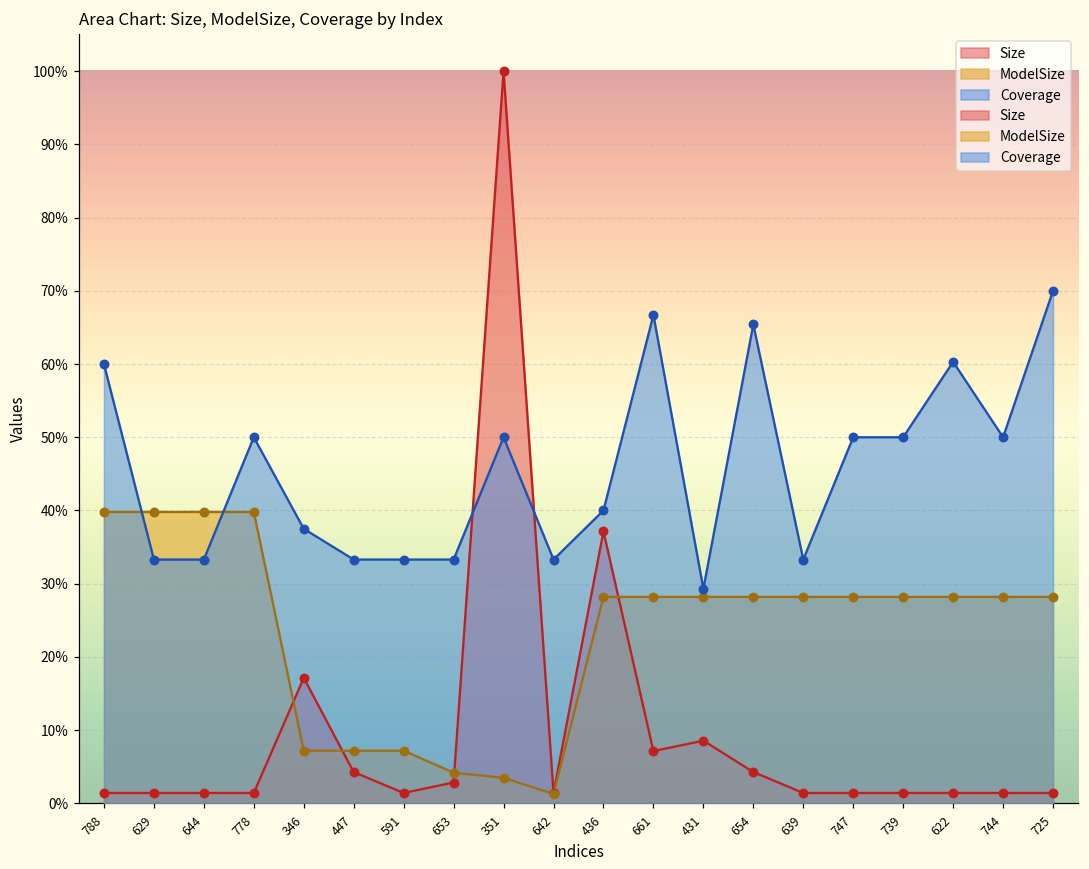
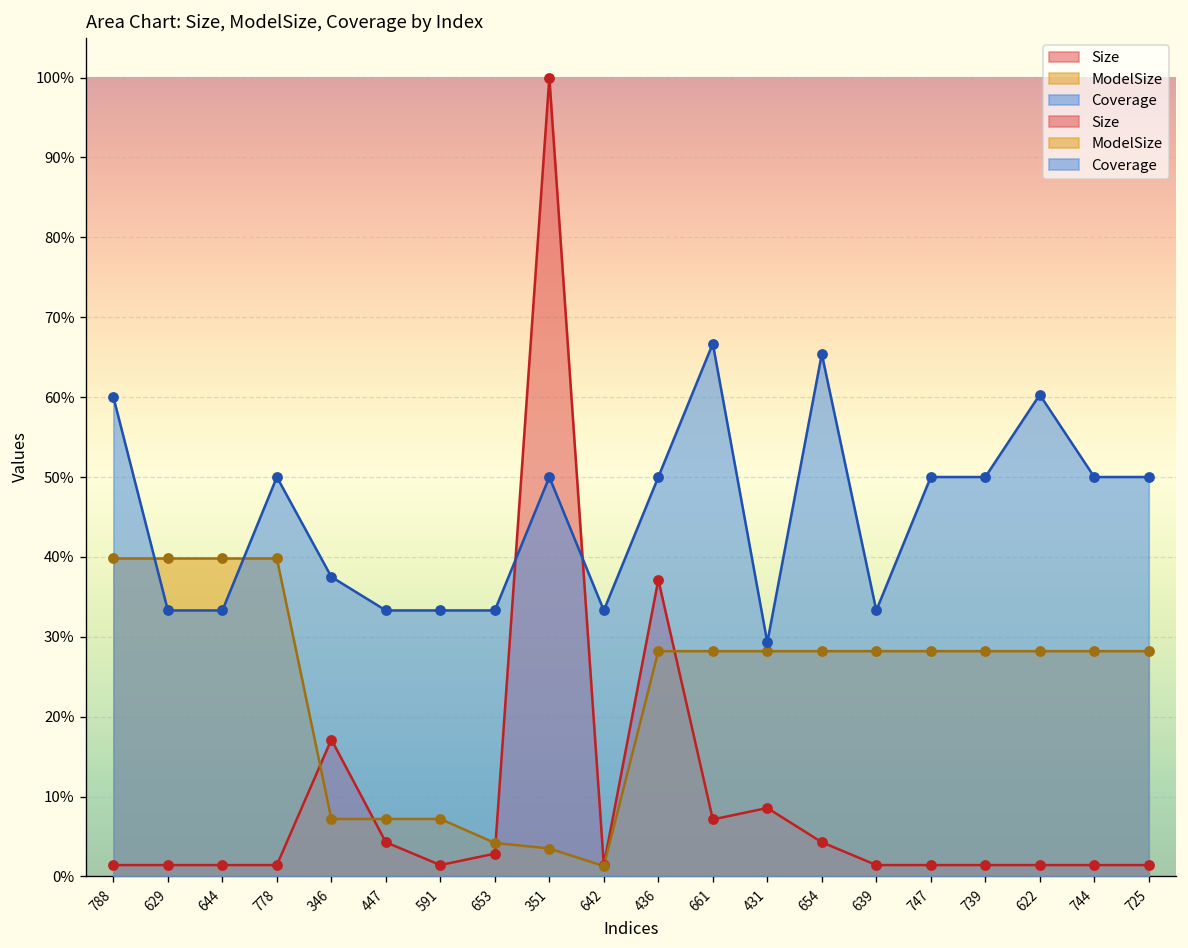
Coverage, 436: 40% -> 50%
Coverage, 725: 70% -> 50%
